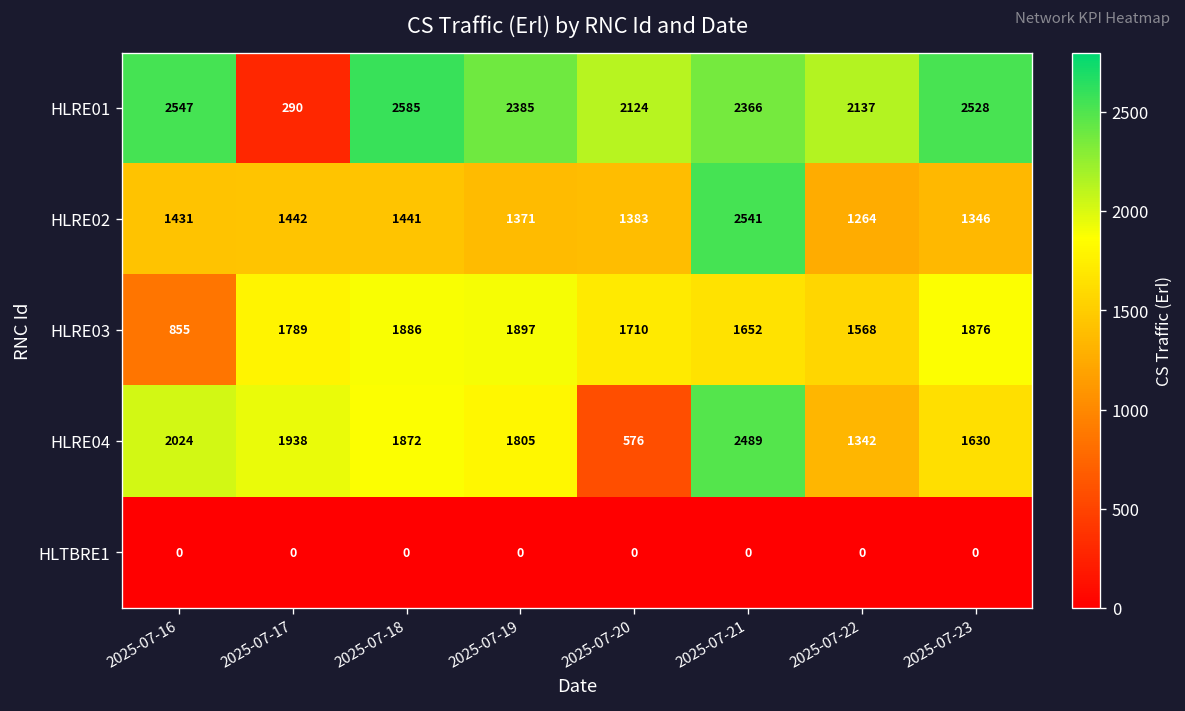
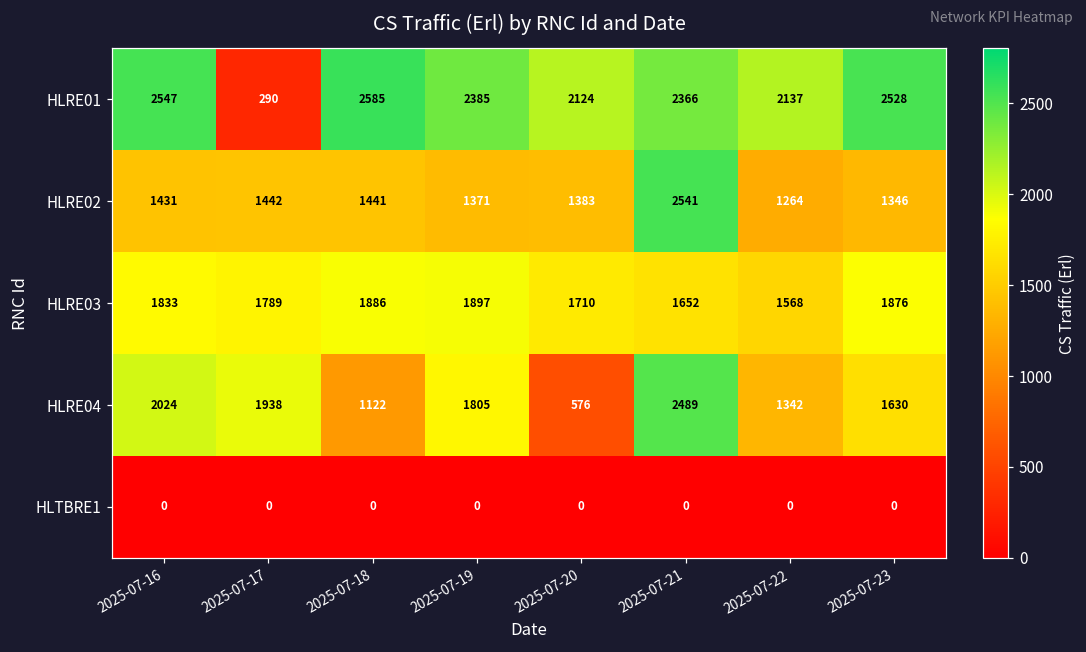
HLRE03, 2025-07-16: 855 -> 1833
HLRE04, 2025-07-18: 1872 -> 1122
